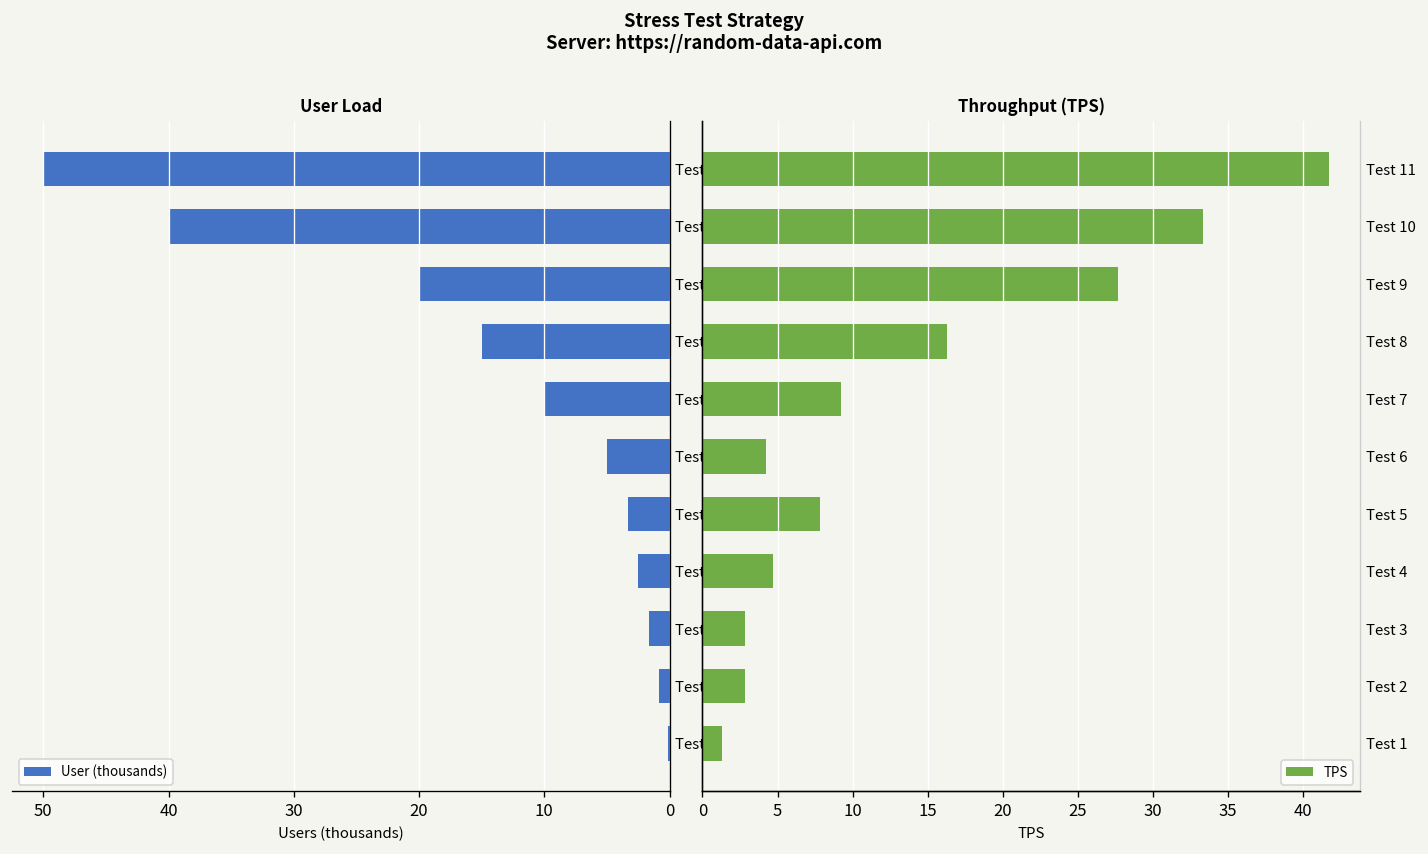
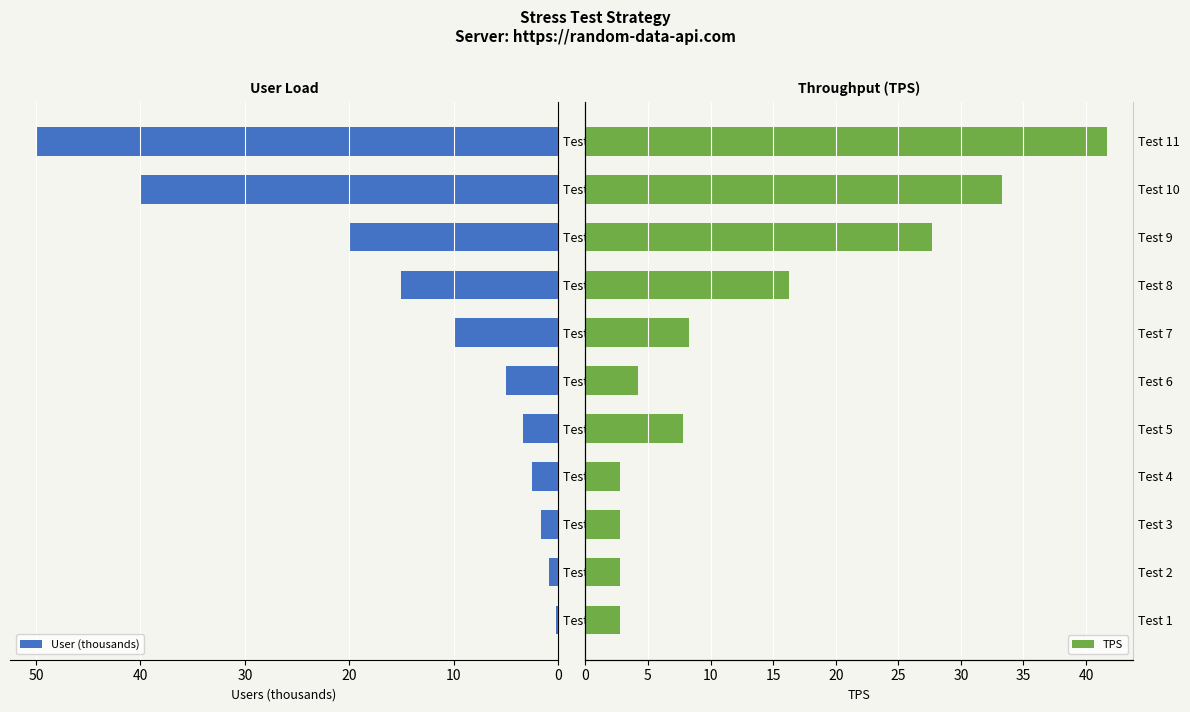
Throughput (TPS), Test 7: 9.2 -> 8.3
Throughput (TPS), Test 4: 4.7 -> 2.8
Throughput (TPS), Test 1: 1.3 -> 2.8
